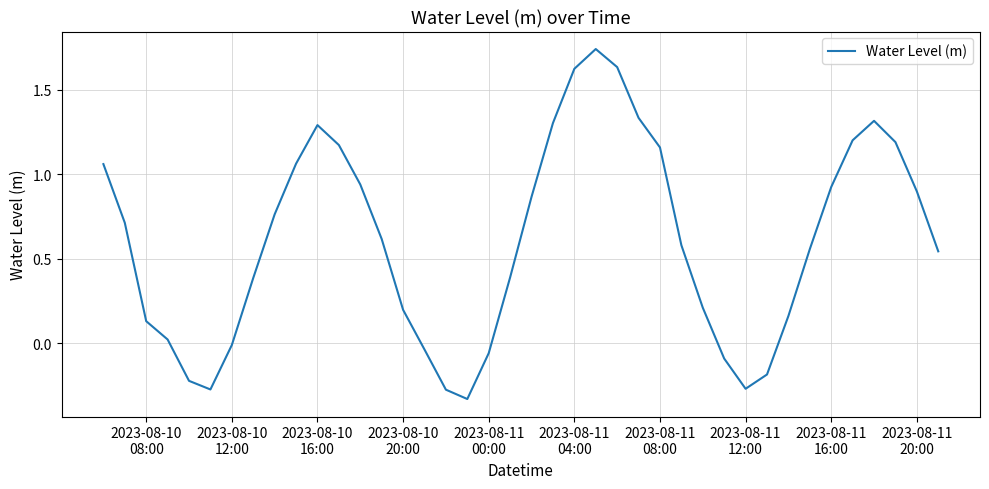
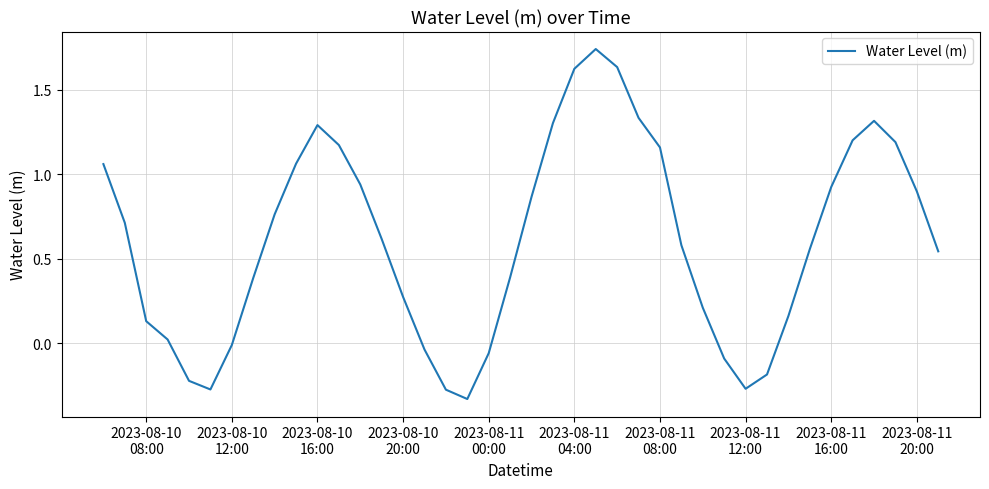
2023-08-10 20:00: 0.20 -> 0.27
